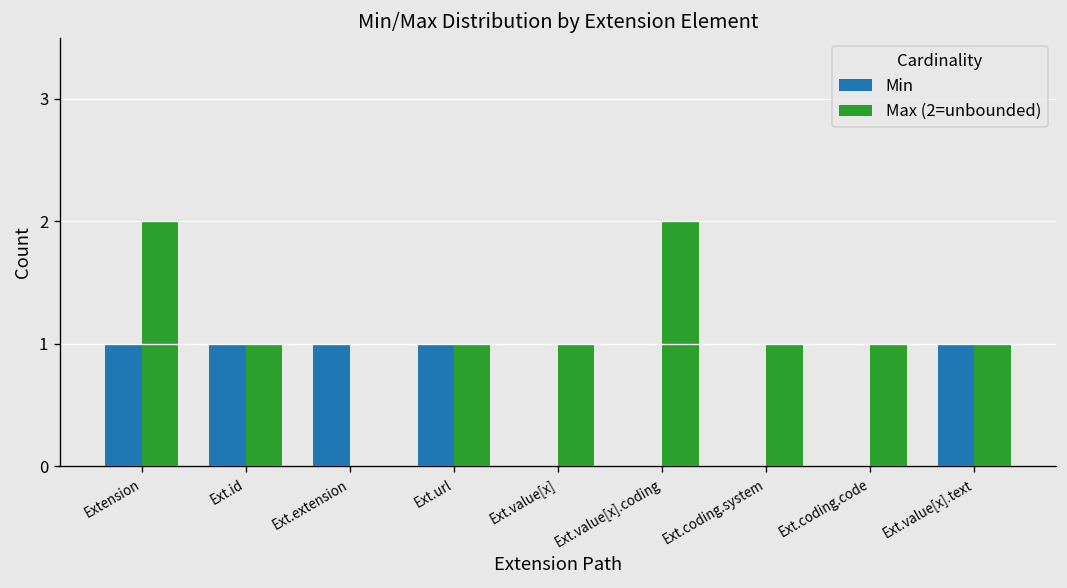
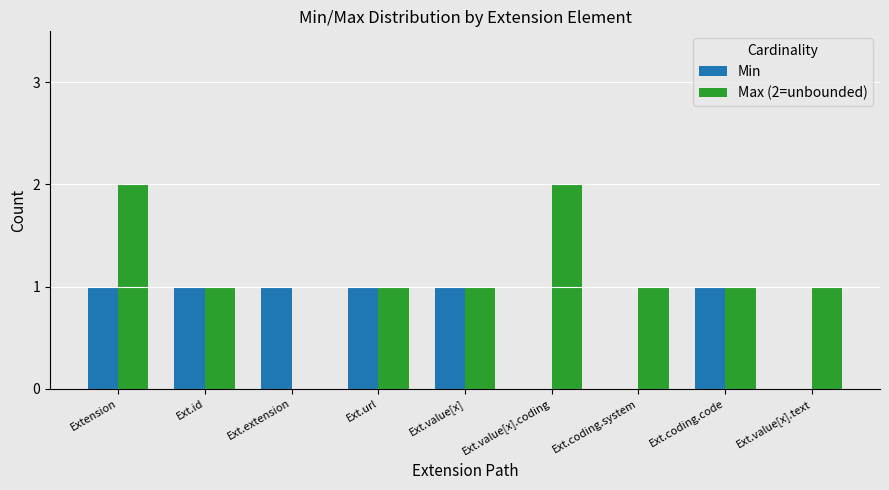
Min, Ext.value[x]: 0 -> 1
Min, Ext.coding.code: 0 -> 1
Min, Ext.value[x].text: 1 -> 0
